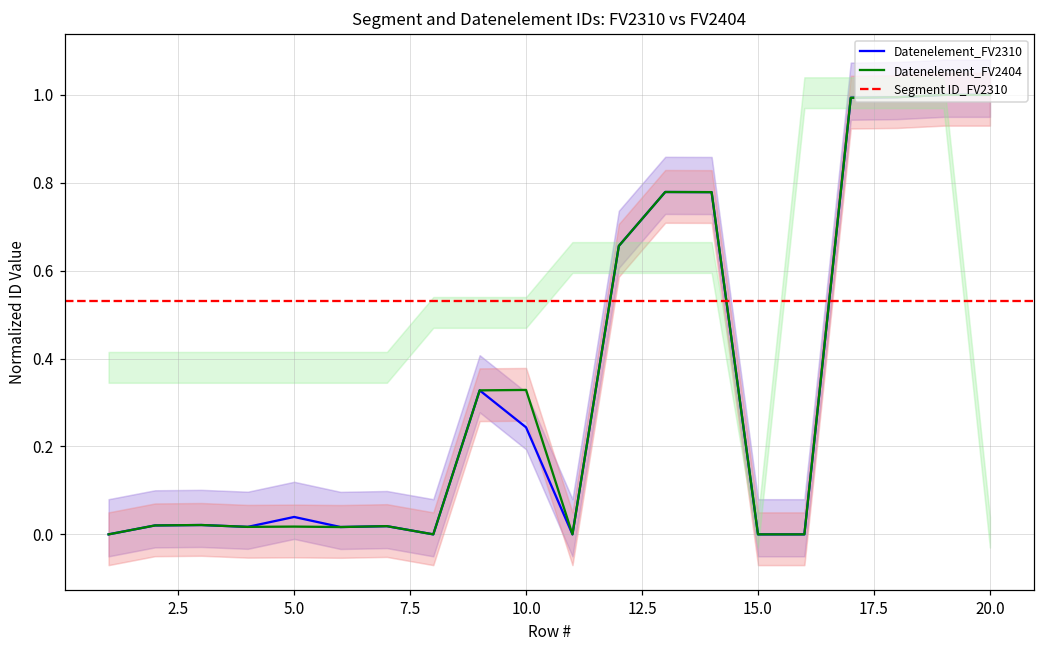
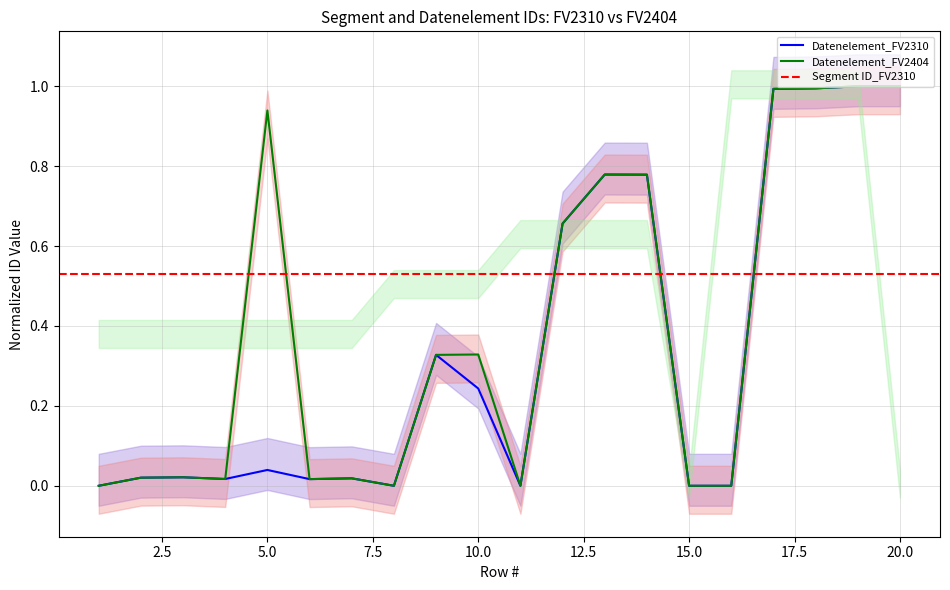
Datenelement_FV2404, 5.0: 0.02 -> 0.94
